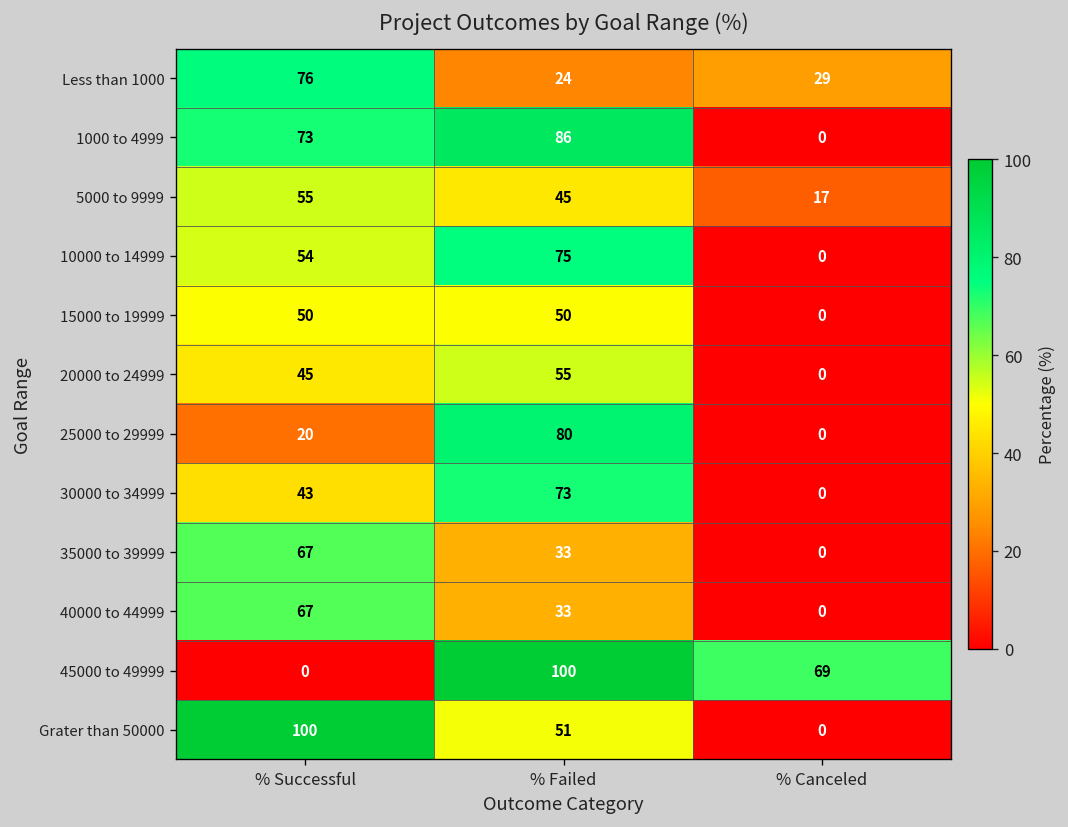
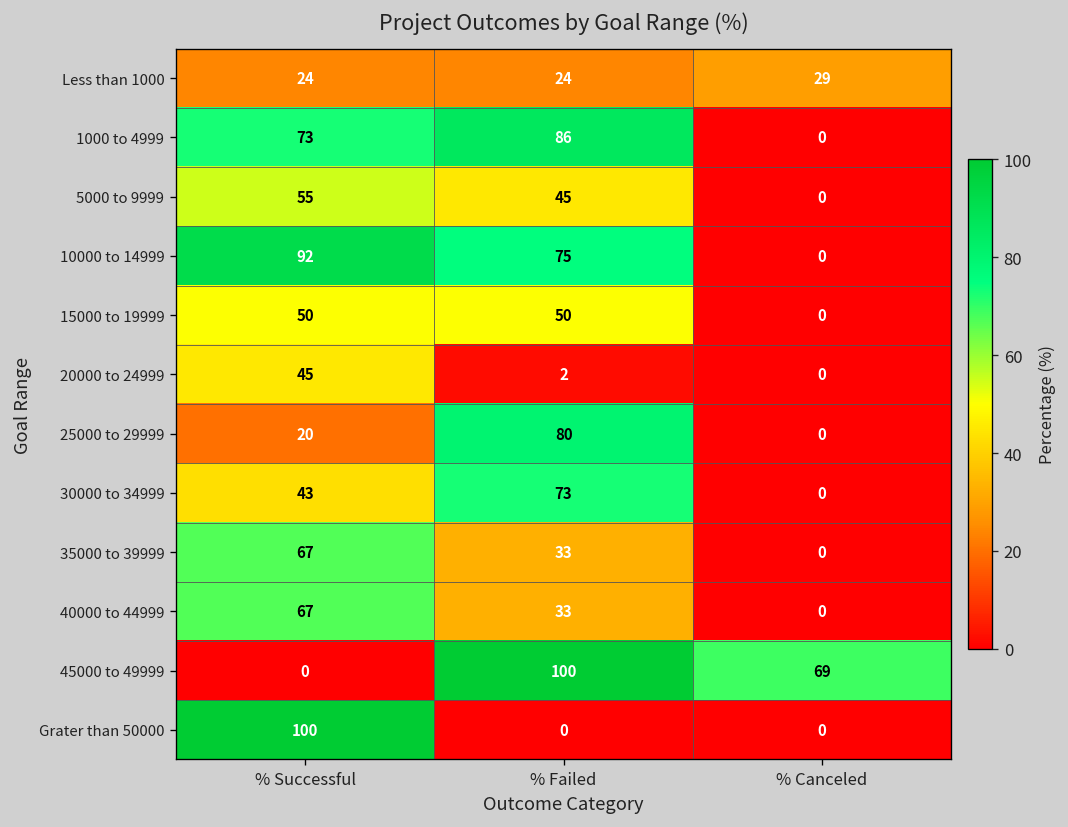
Less than 1000, % Successful: 76 -> 24
5000 to 9999, % Canceled: 17 -> 0
10000 to 14999, % Successful: 54 -> 92
20000 to 24999, % Failed: 55 -> 2
Grater than 50000, % Failed: 51 -> 0
